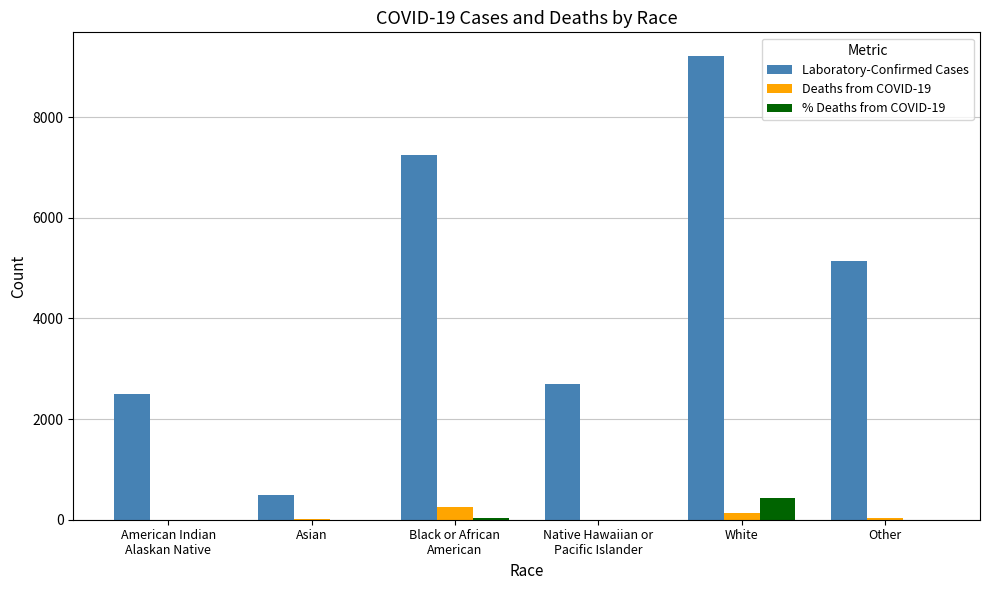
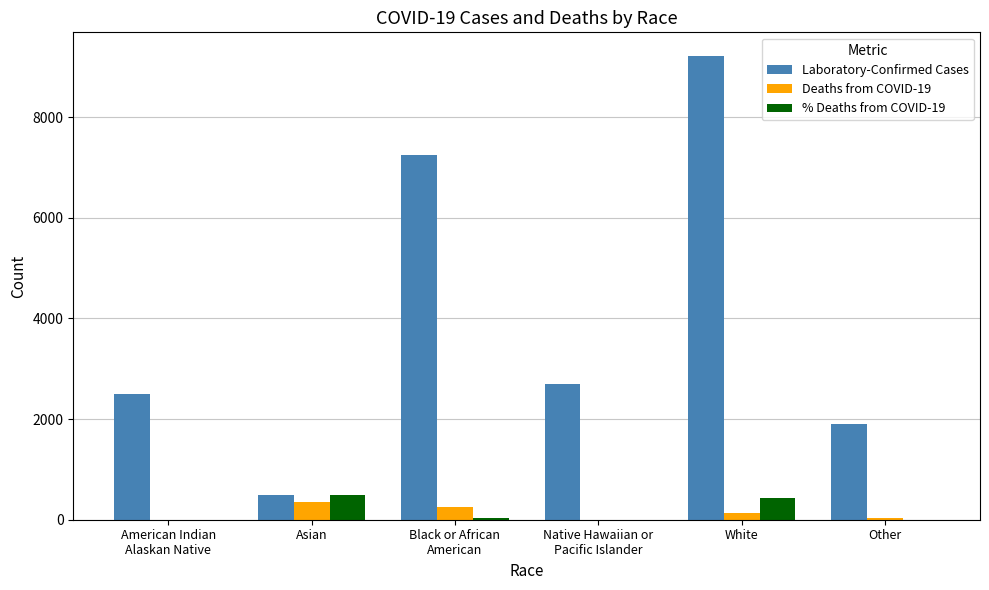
Deaths from COVID-19, Asian: 0 -> 400
% Deaths from COVID-19, Asian: 0 -> 500
Laboratory-Confirmed Cases, Other: 5200 -> 1900
